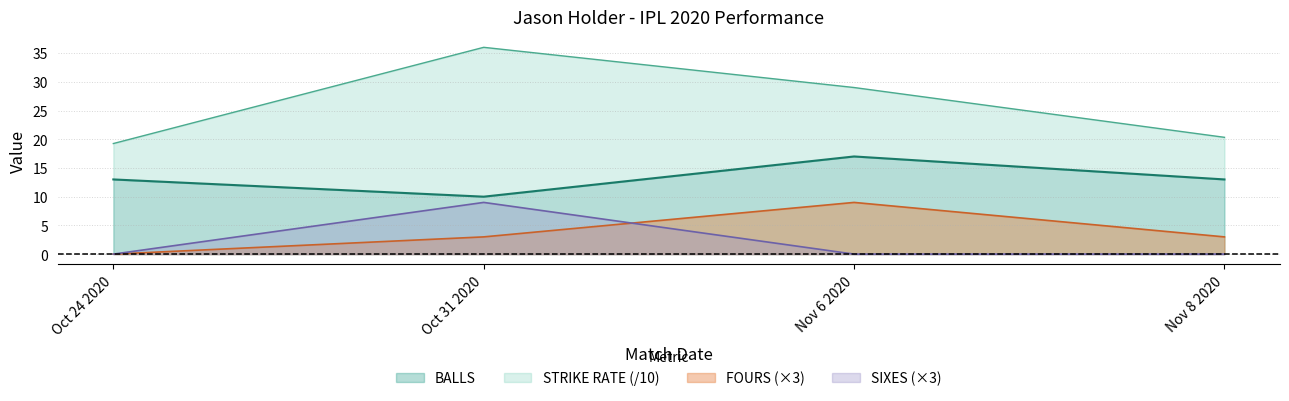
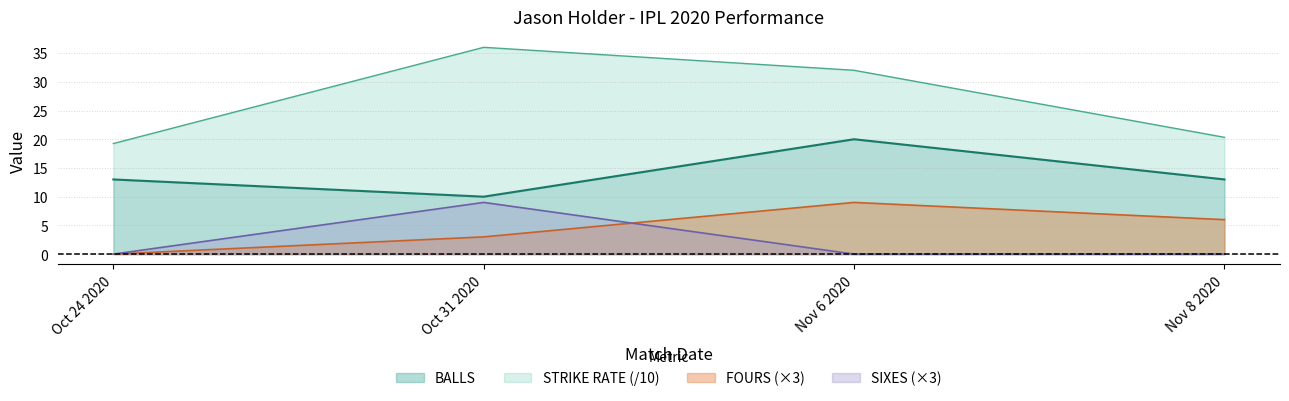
BALLS, Nov 6 2020: 17 -> 20
FOURS (×3), Nov 8 2020: 3 -> 6
